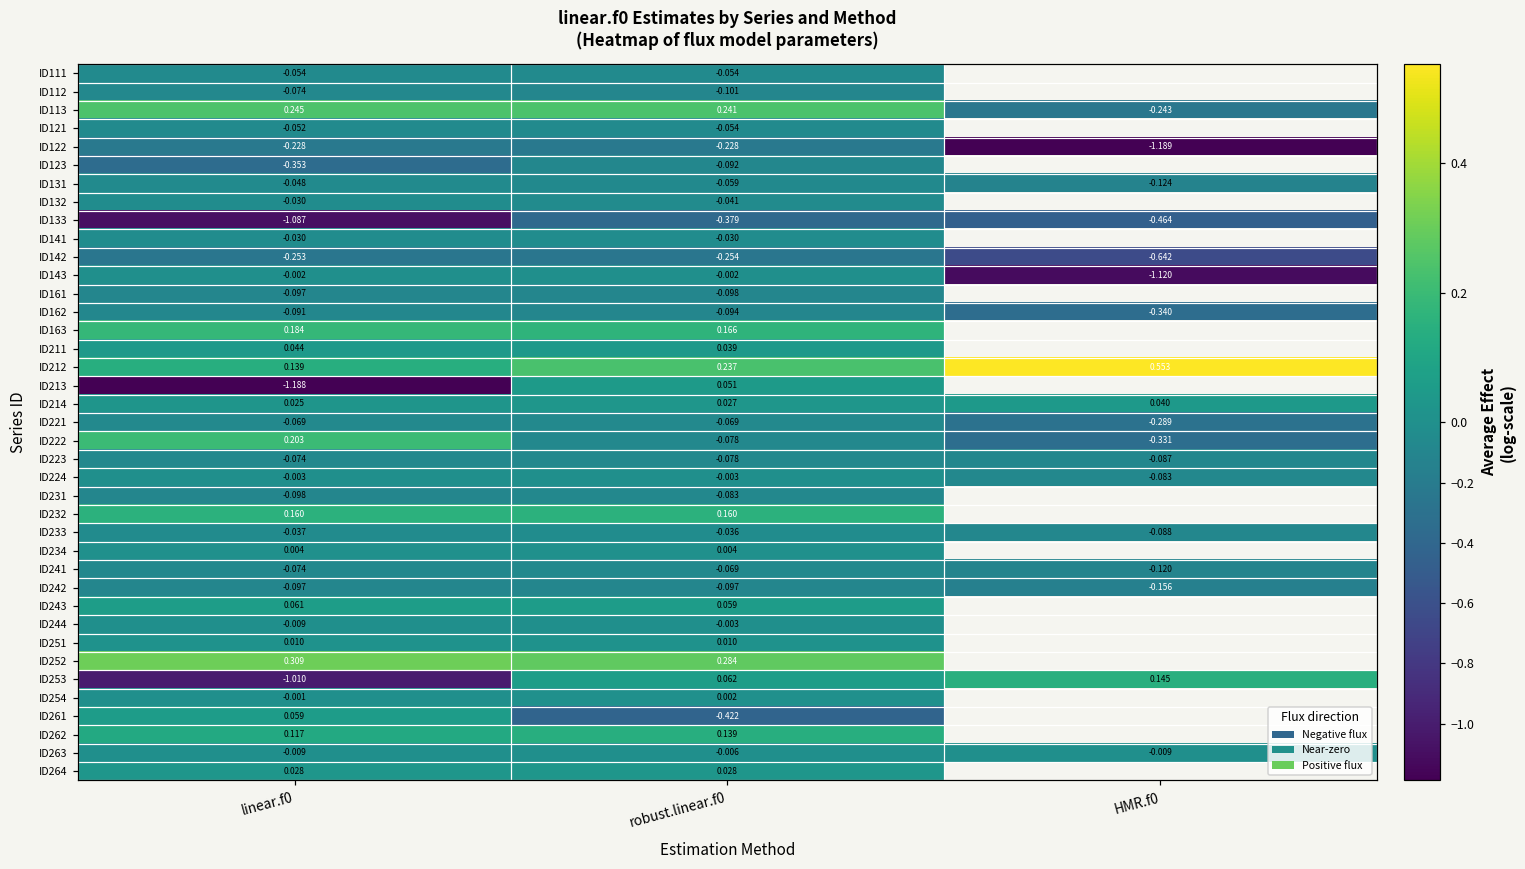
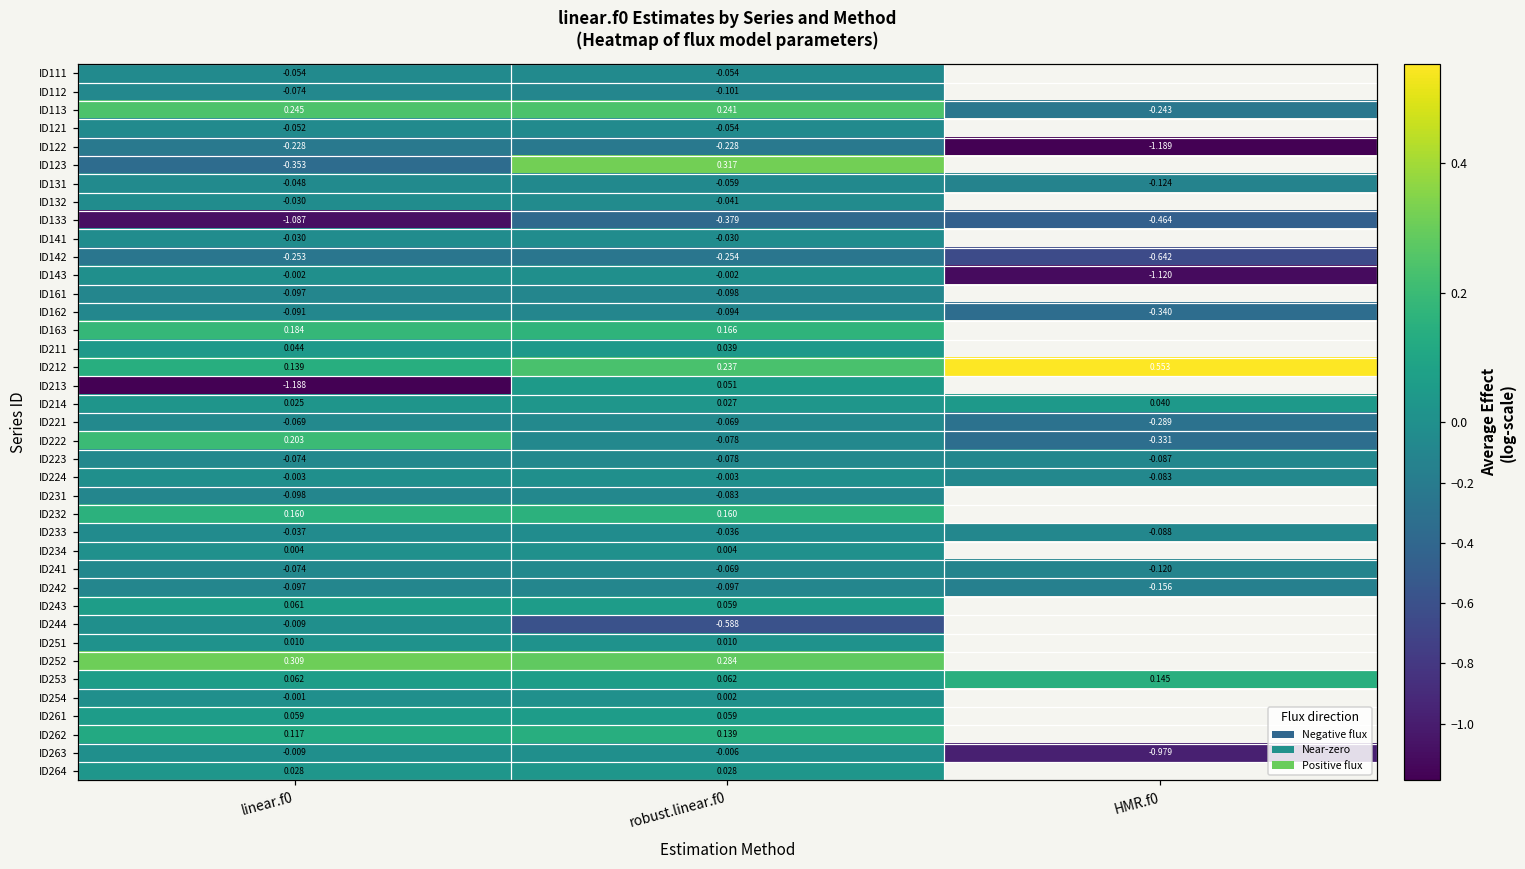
ID123, robust.linear.f0: -0.092 -> 0.317
ID244, robust.linear.f0: -0.003 -> -0.588
ID253, linear.f0: -1.010 -> 0.062
ID261, robust.linear.f0: -0.422 -> 0.059
ID263, HMR.f0: -0.009 -> -0.979
